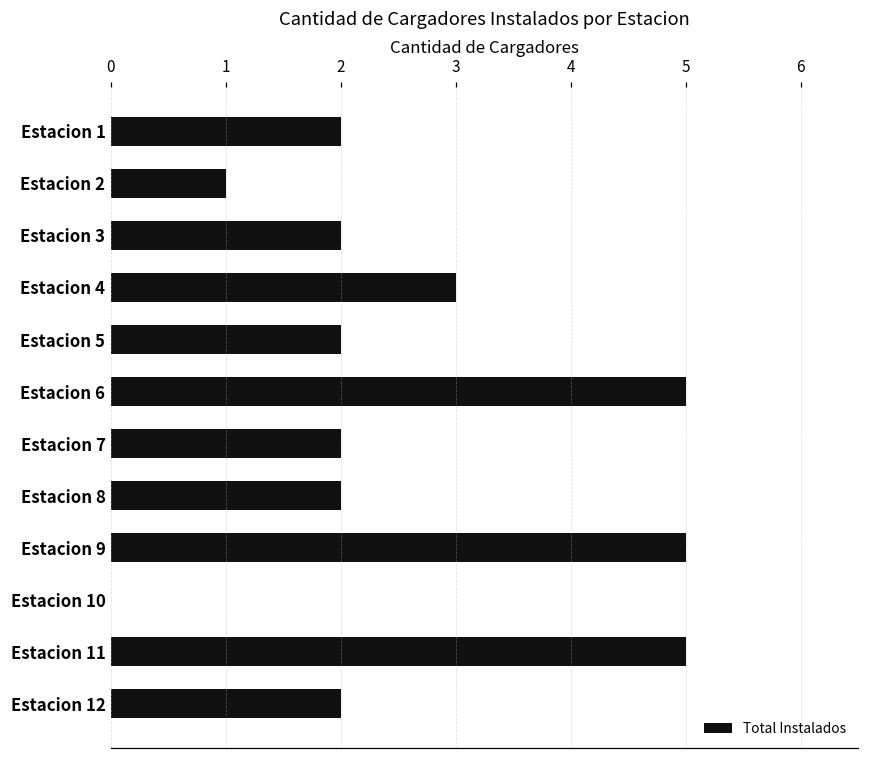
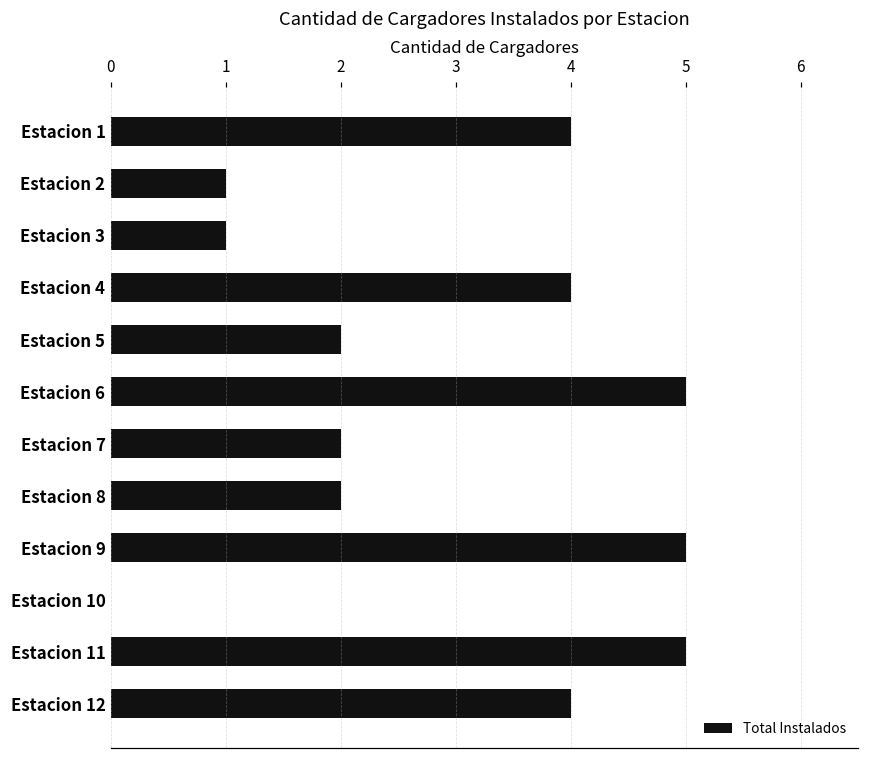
Estacion 1: 2 -> 4
Estacion 3: 2 -> 1
Estacion 4: 3 -> 4
Estacion 12: 2 -> 4
